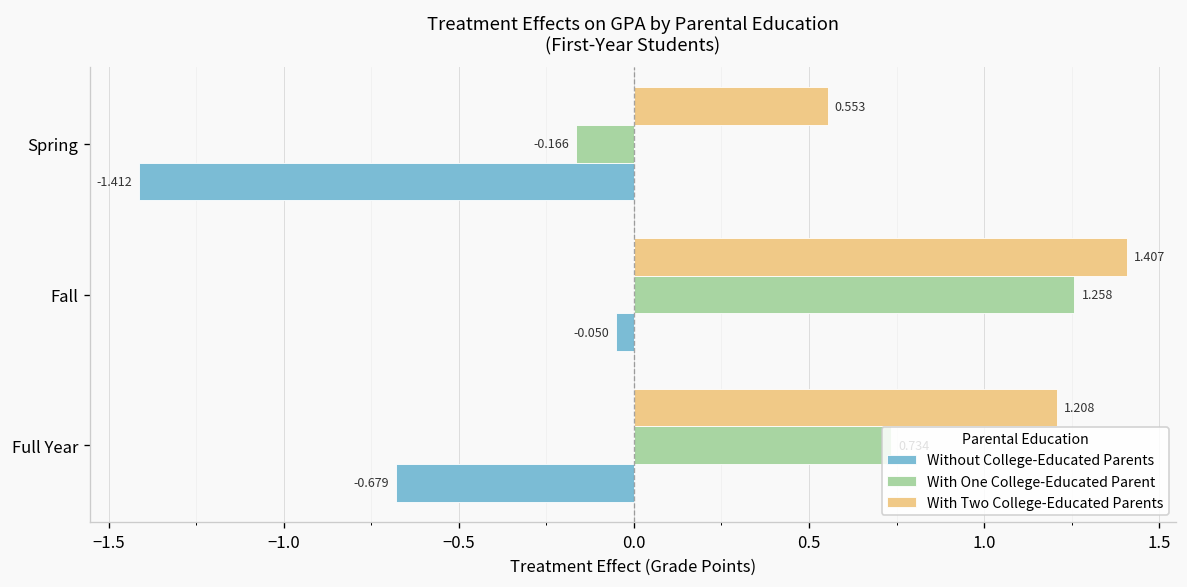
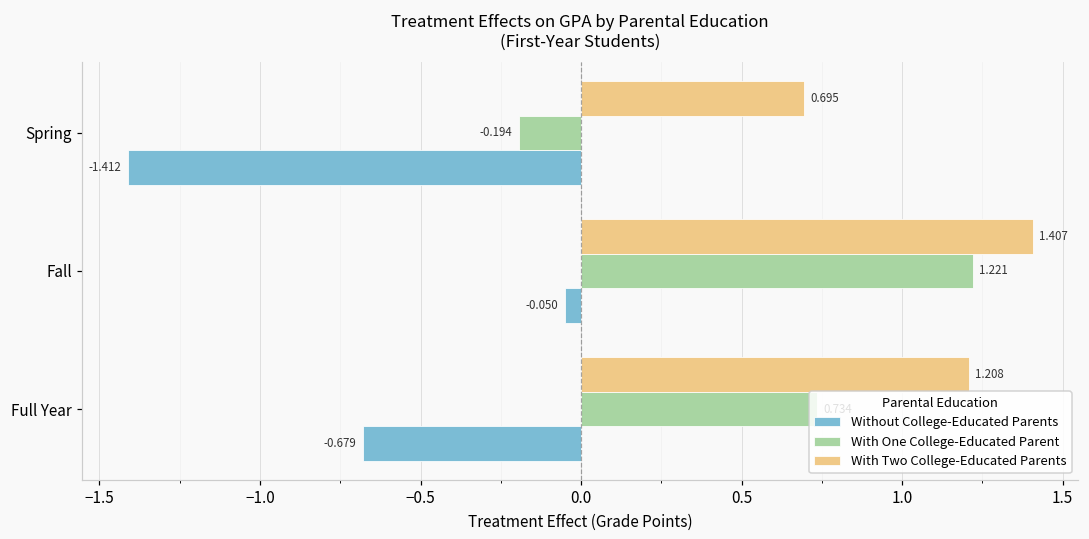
With Two College-Educated Parents, Spring: 0.553 -> 0.695
With One College-Educated Parent, Spring: -0.166 -> -0.194
With One College-Educated Parent, Fall: 1.258 -> 1.221
